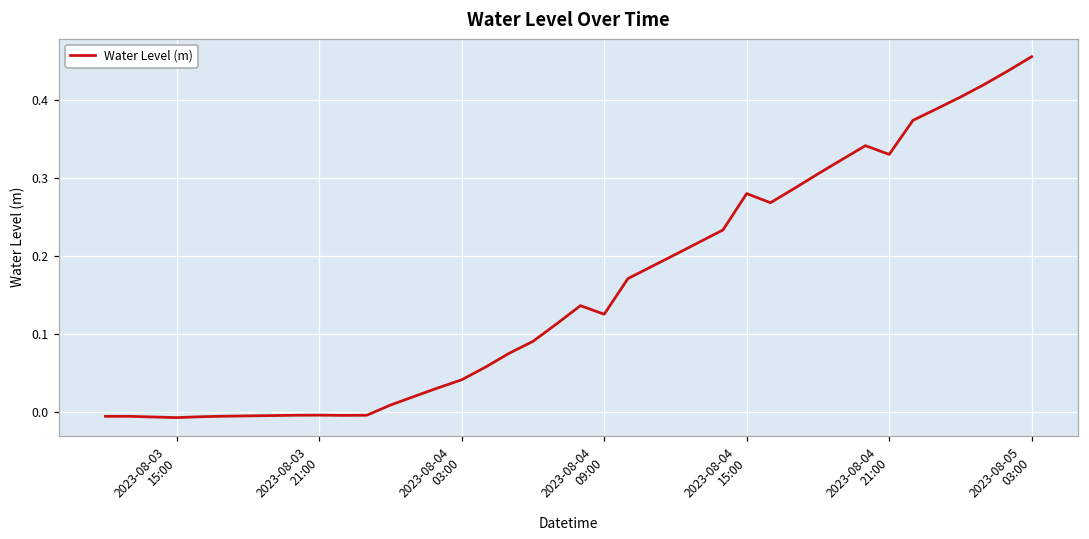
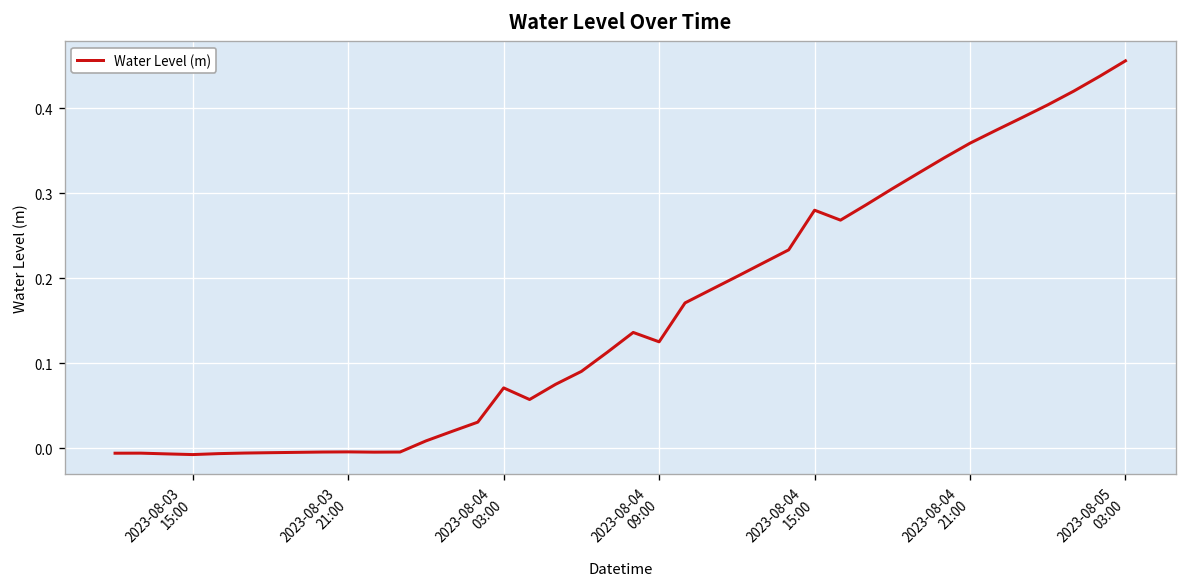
2023-08-04 03:00: 0.04 -> 0.07
2023-08-04 21:00: 0.33 -> 0.36
